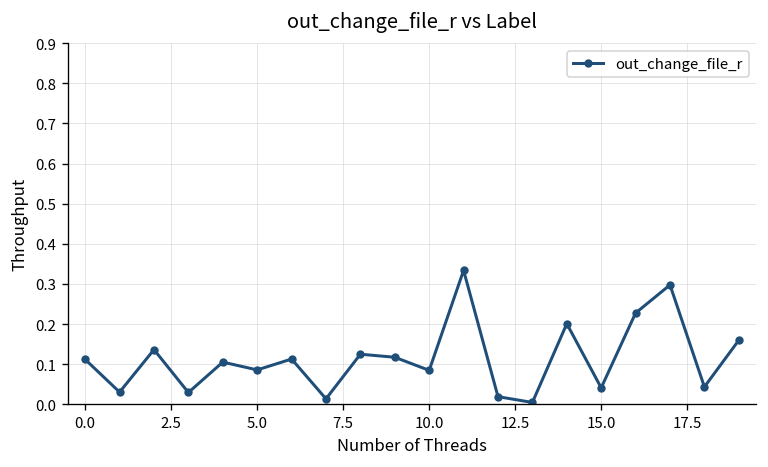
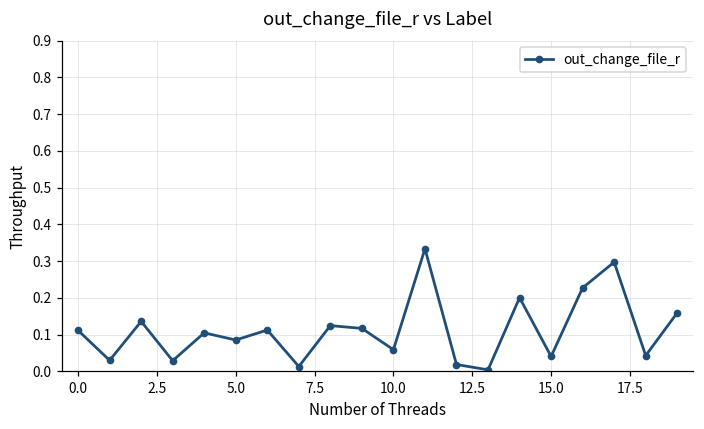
10.0: 0.08 -> 0.06
